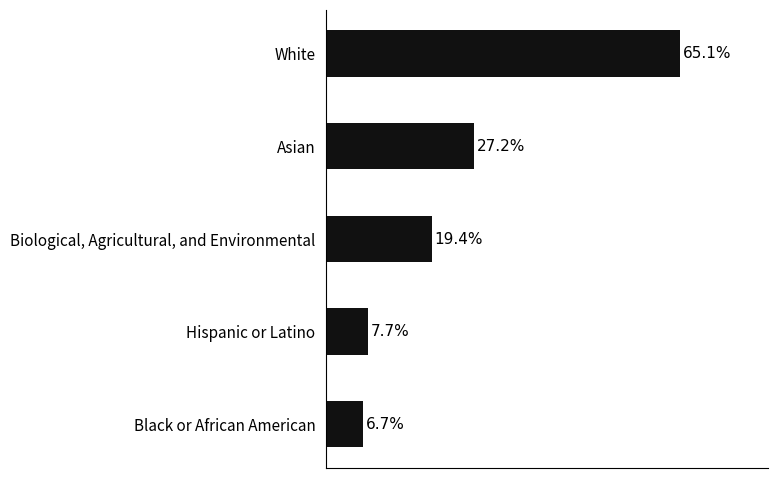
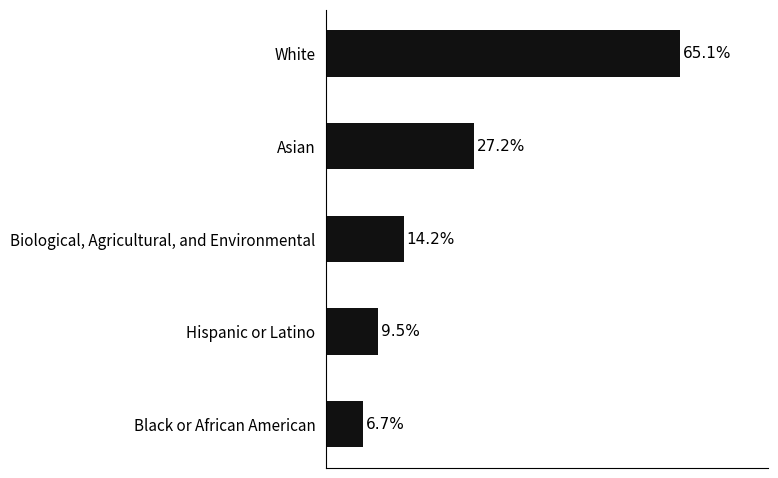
Biological, Agricultural, and Environmental: 19.4% -> 14.2%
Hispanic or Latino: 7.7% -> 9.5%
